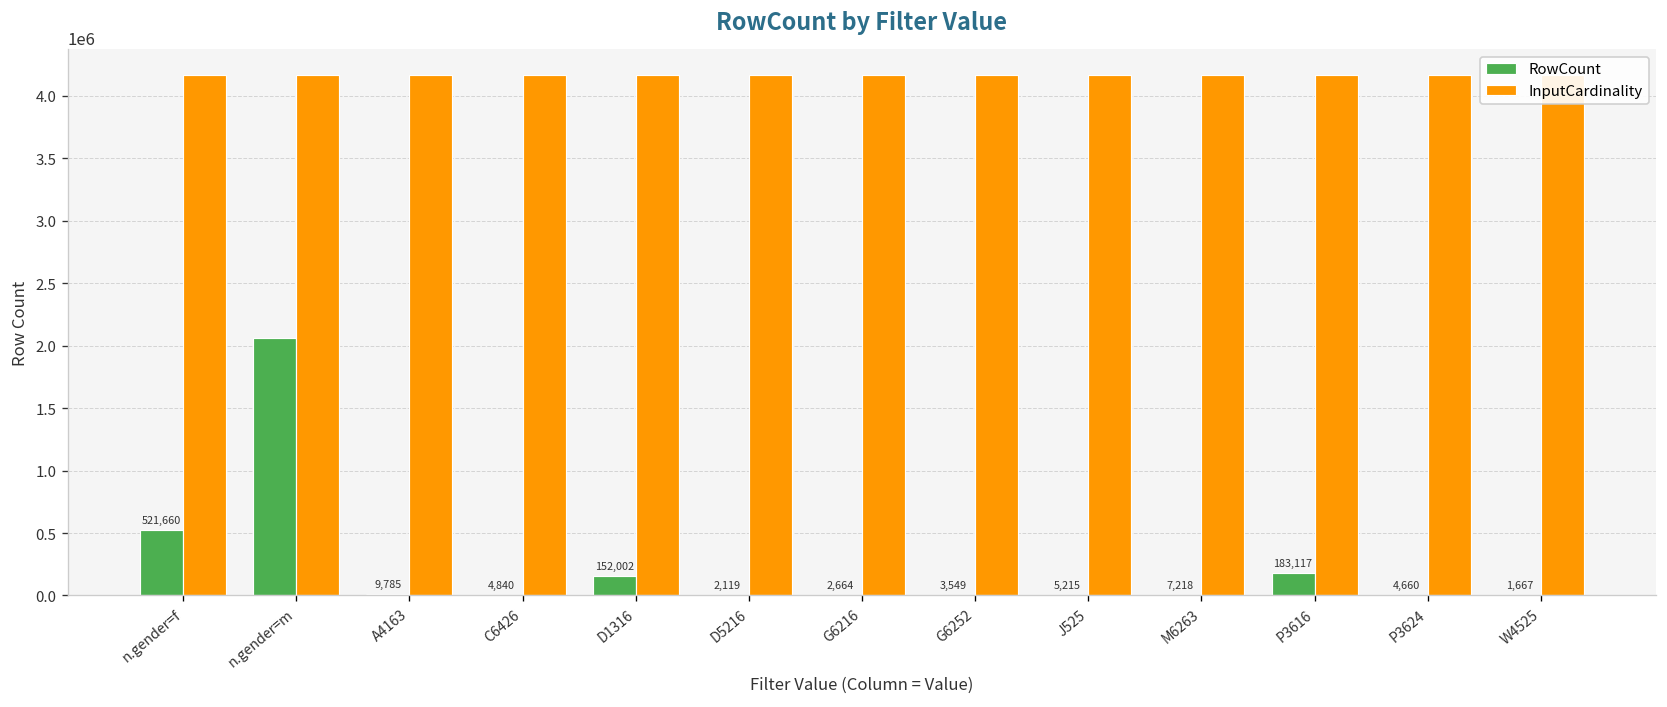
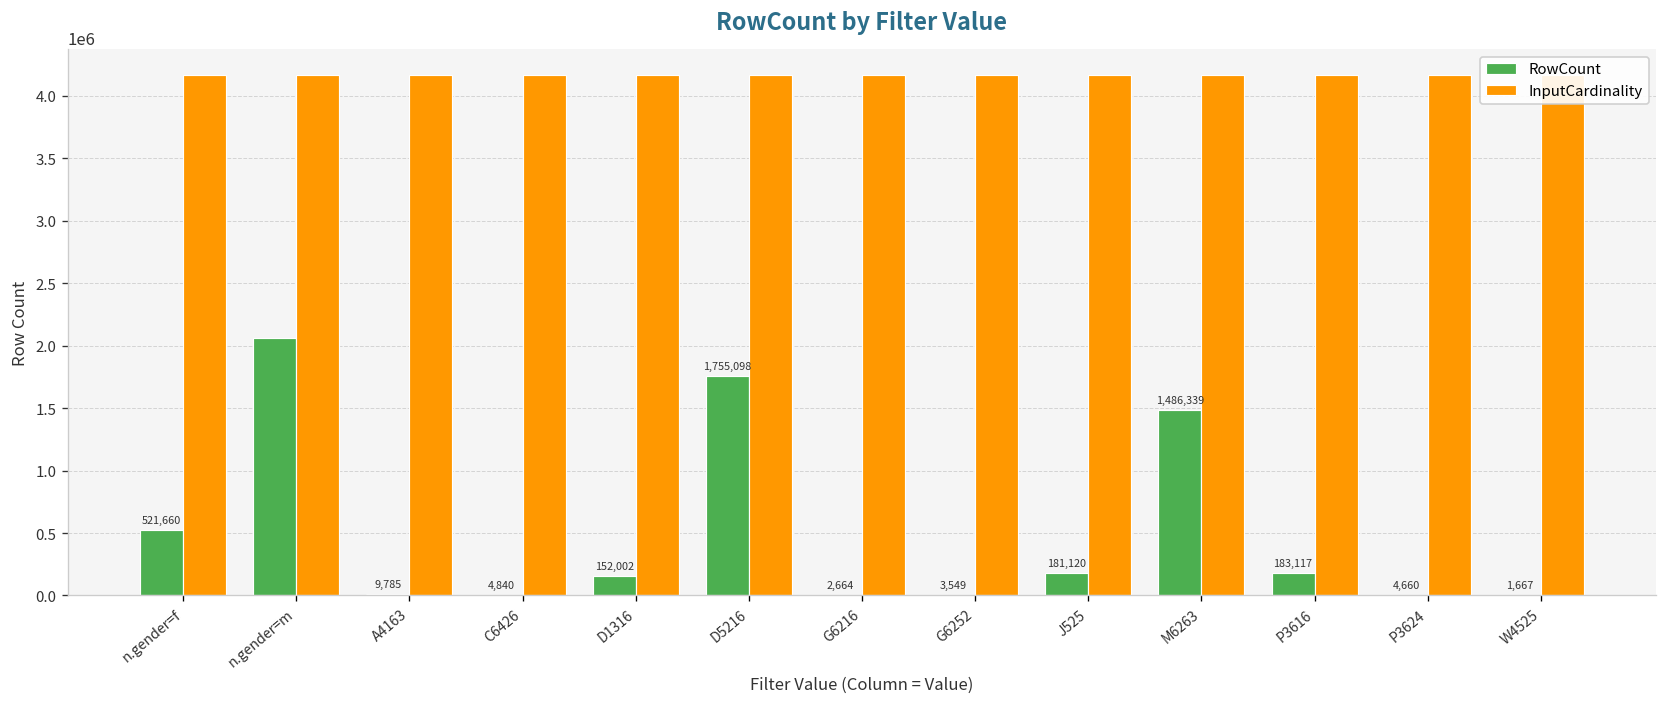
RowCount, D5216: 2,119 -> 1,755,098
RowCount, J525: 5,215 -> 181,120
RowCount, M6263: 7,218 -> 1,486,339
